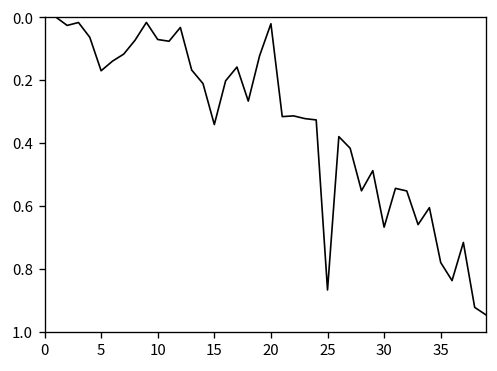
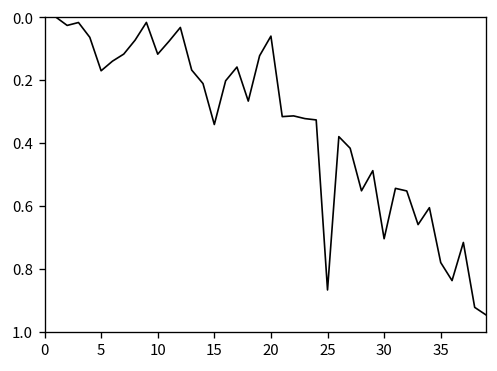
10: 0.07 -> 0.12
20: 0.02 -> 0.06
30: 0.67 -> 0.70
